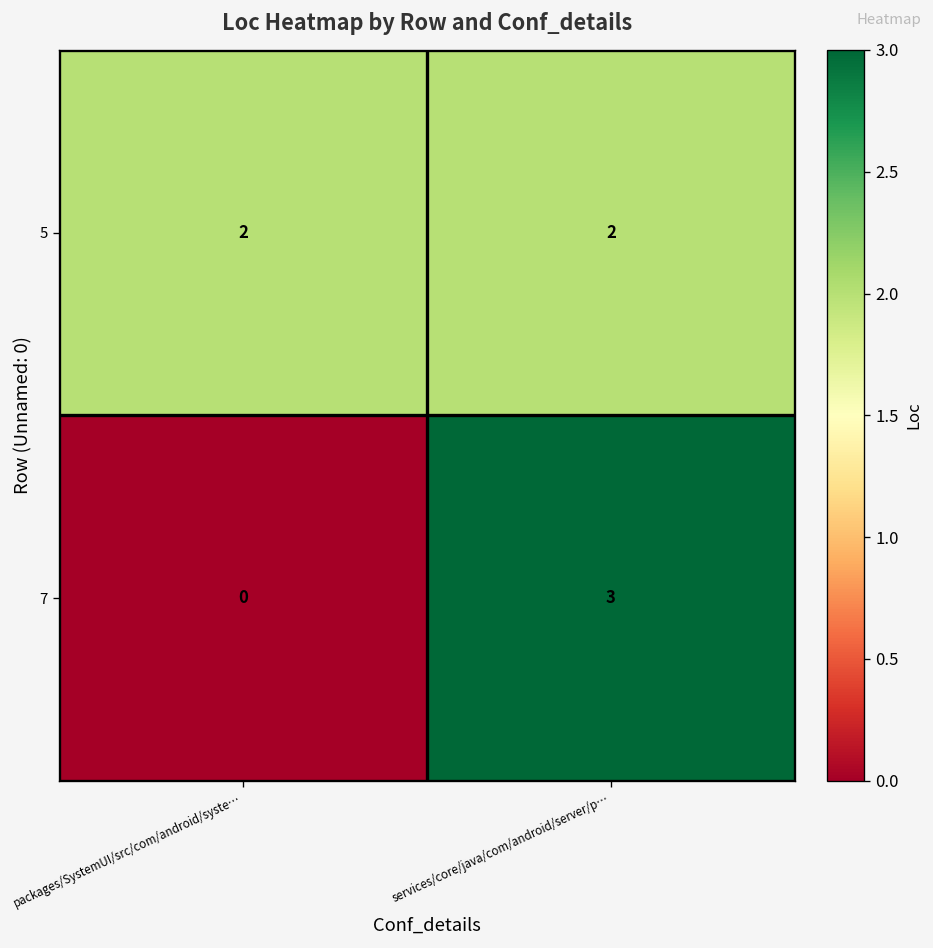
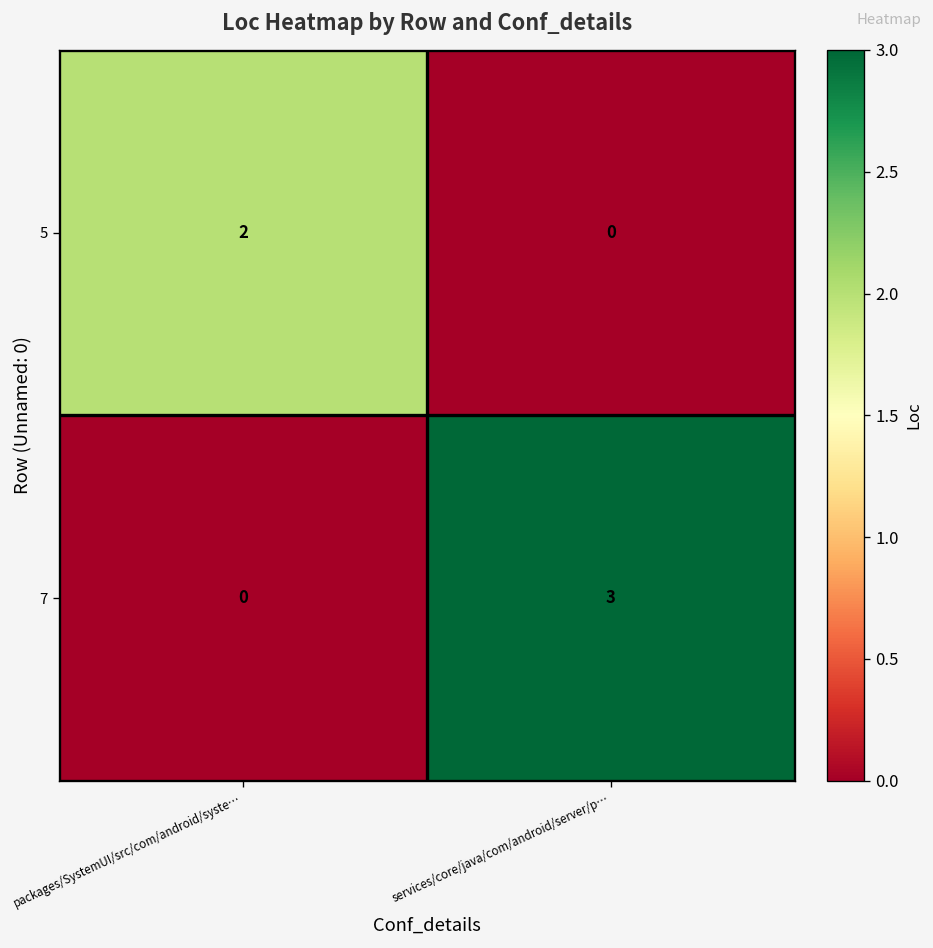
5, services/core/java/com/android/server/p…: 2 -> 0
